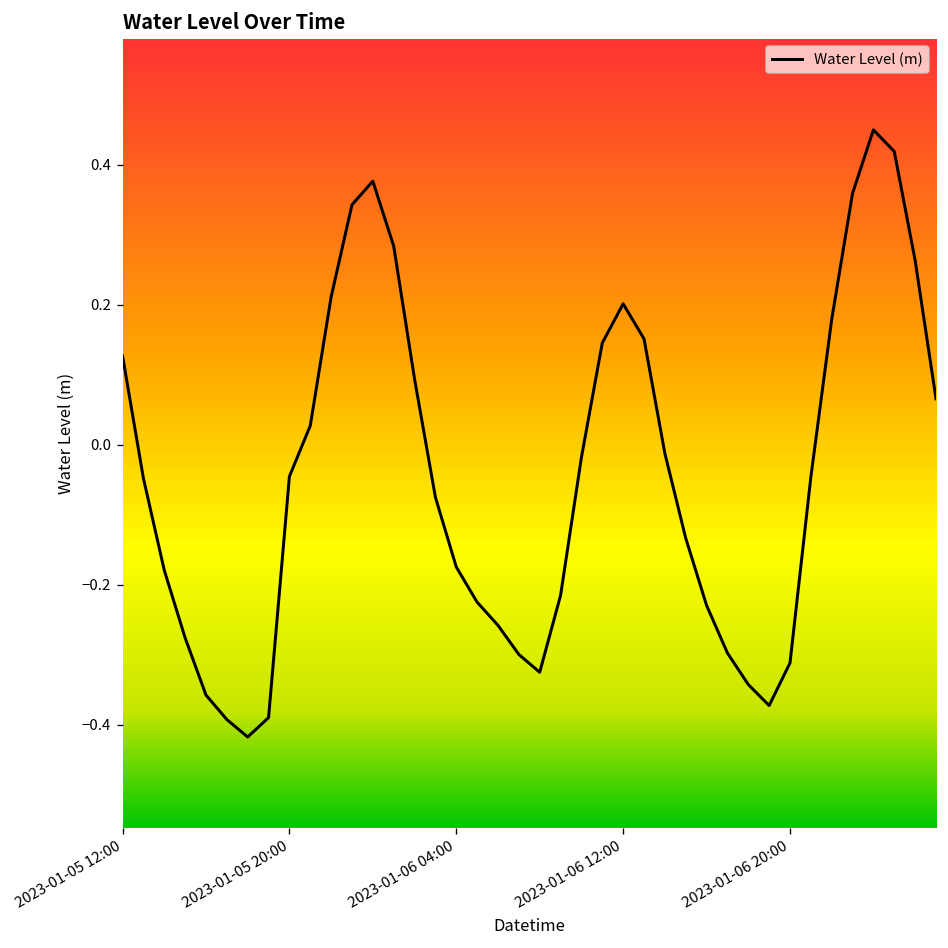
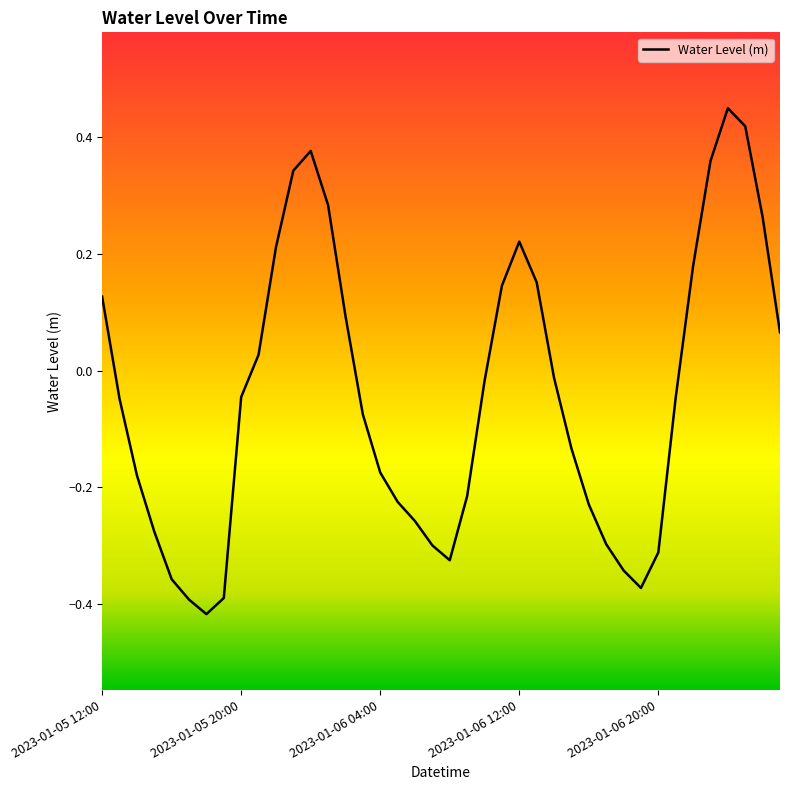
2023-01-06 12:00: 0.20 -> 0.22
